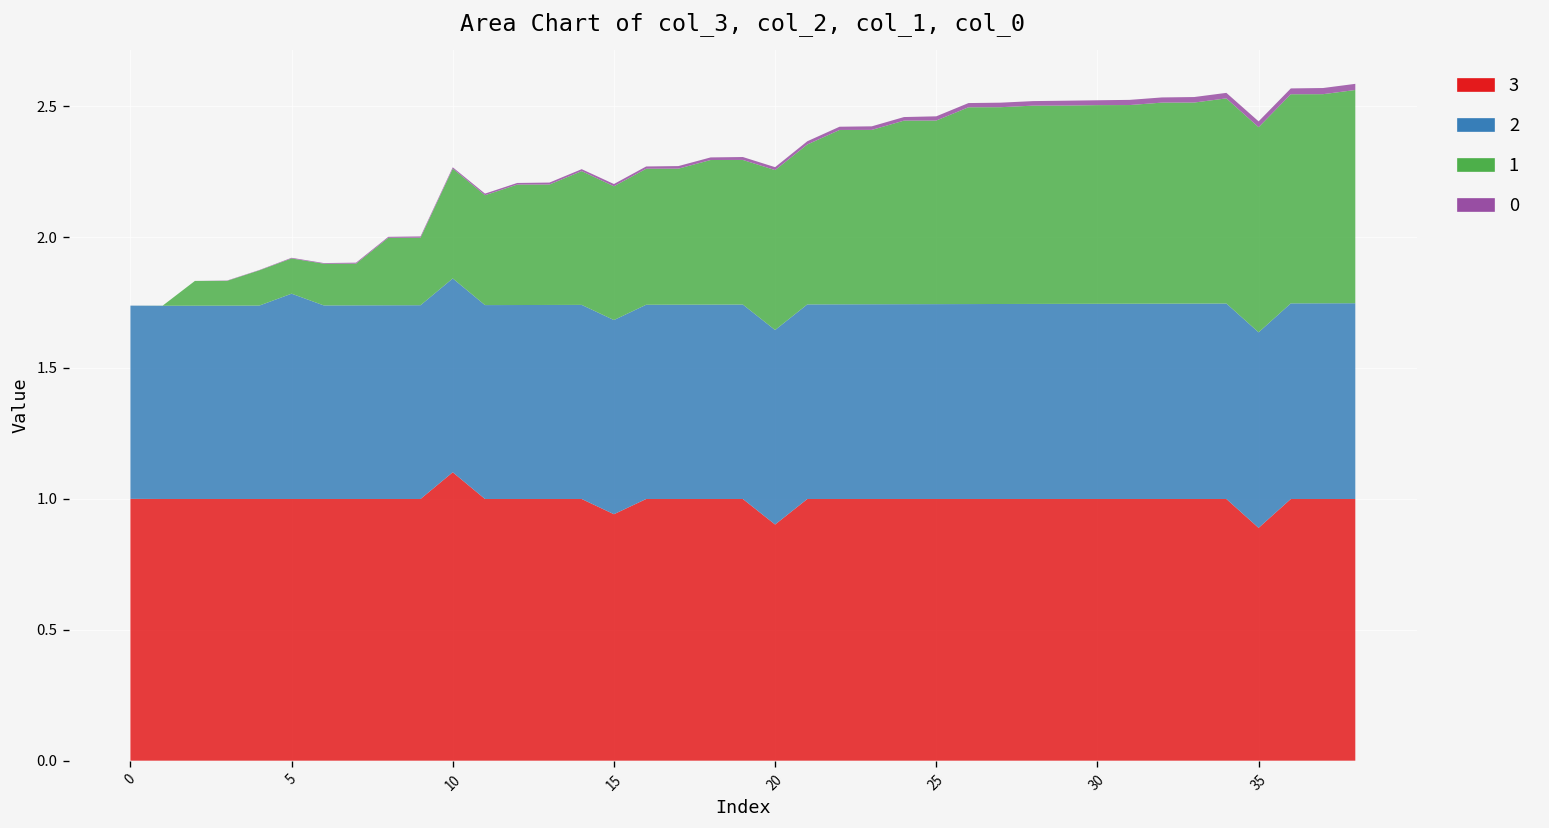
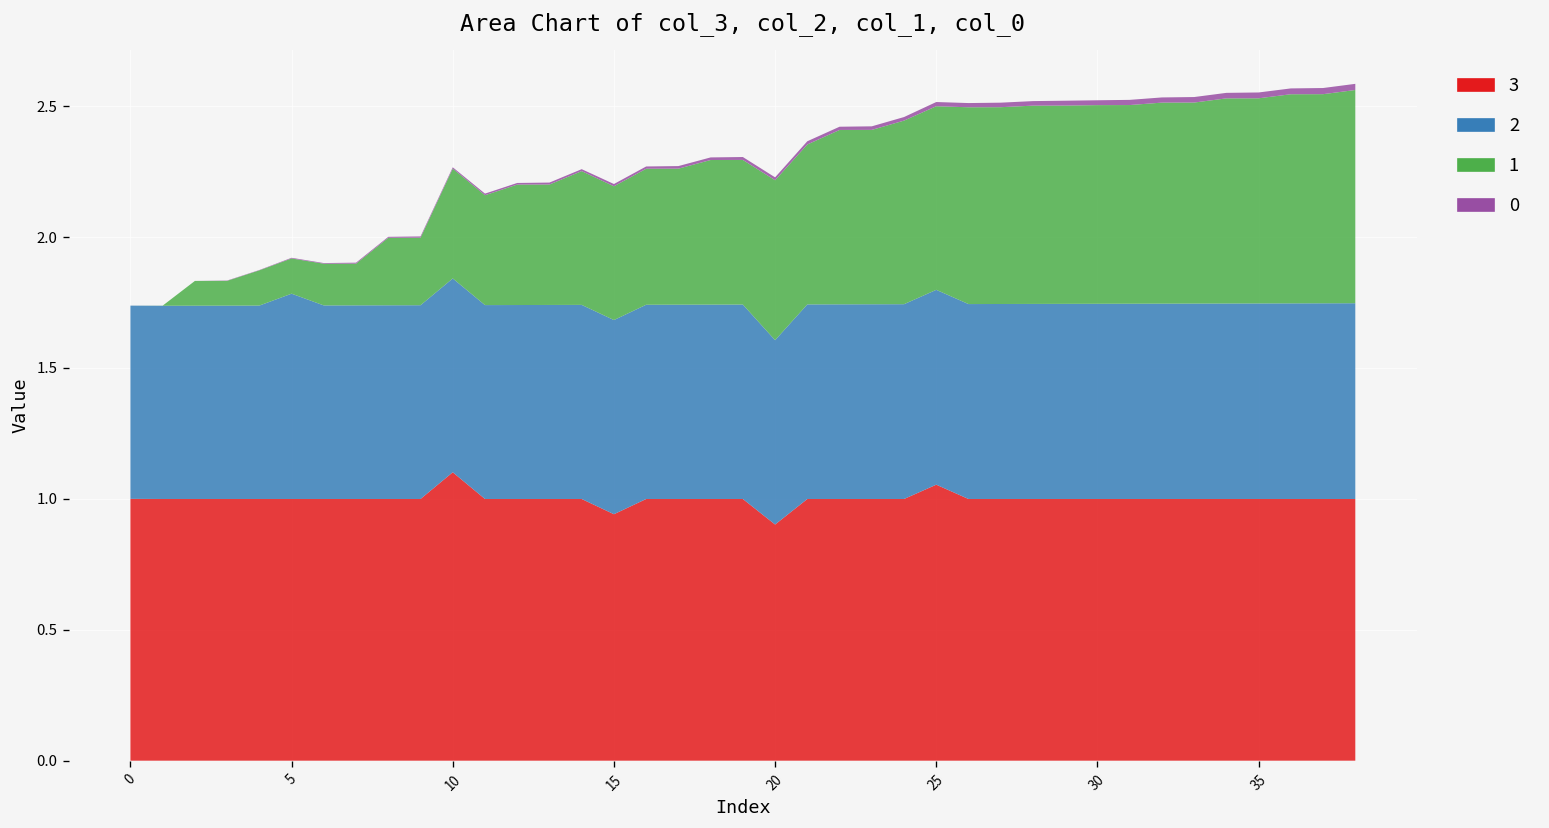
2, 20: 0.74 -> 0.70
3, 25: 1.00 -> 1.05
3, 35: 0.89 -> 1.00
